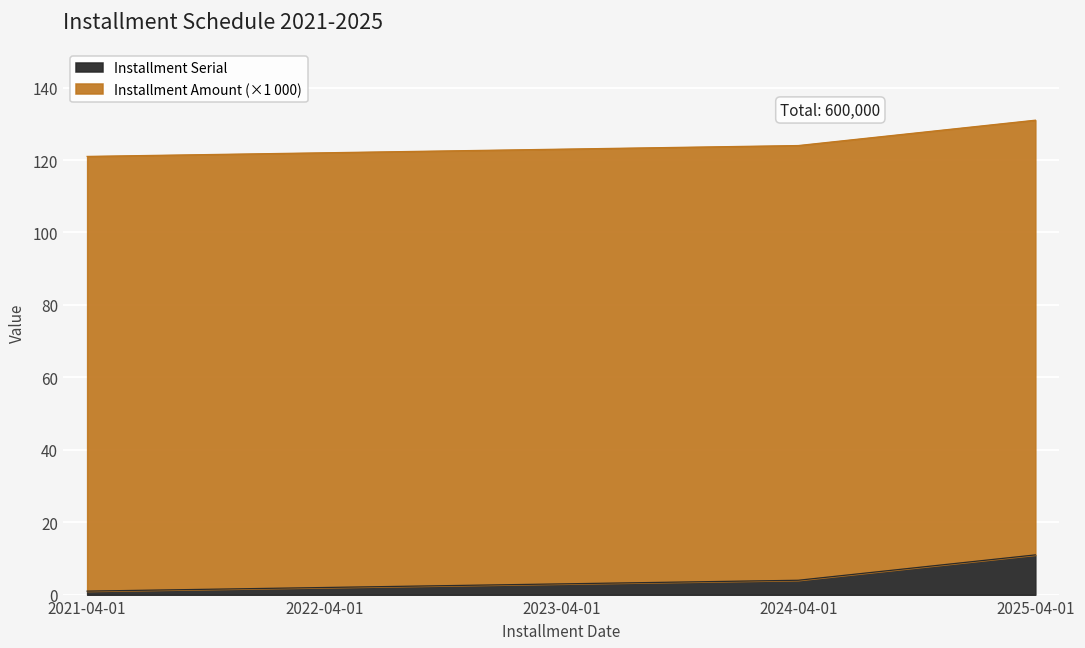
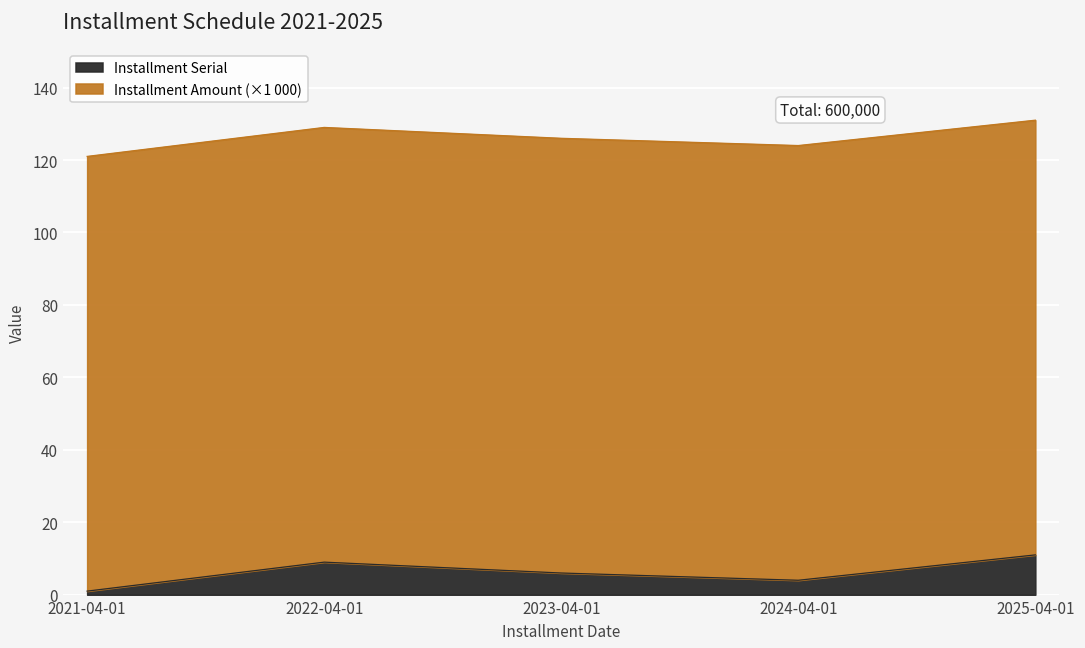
Installment Serial, 2022-04-01: 2 -> 9
Installment Serial, 2023-04-01: 3 -> 6
